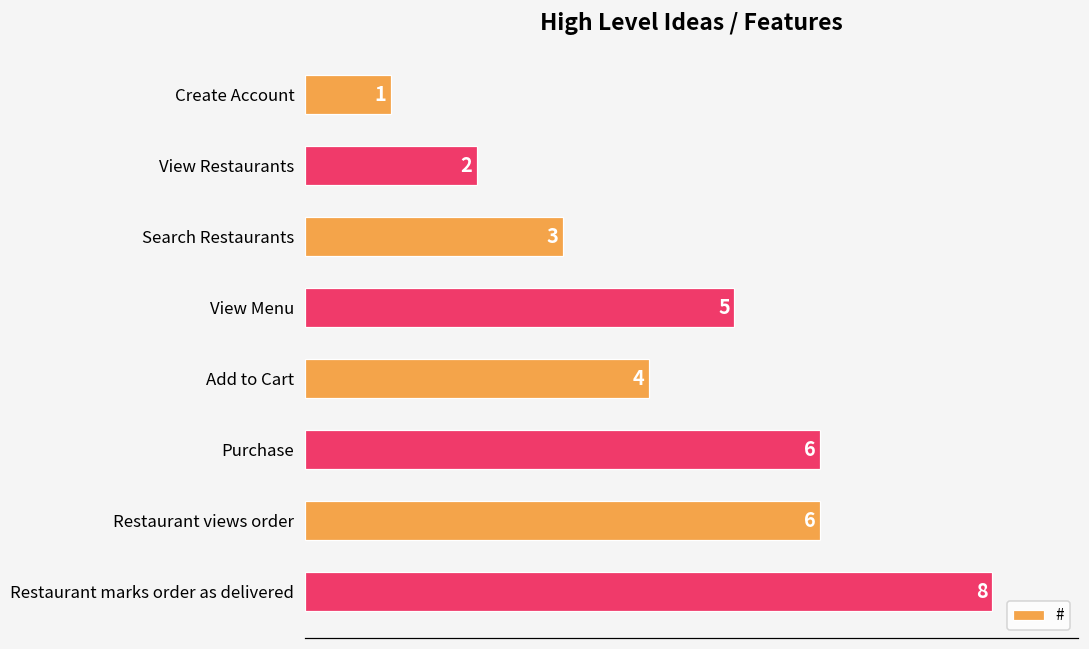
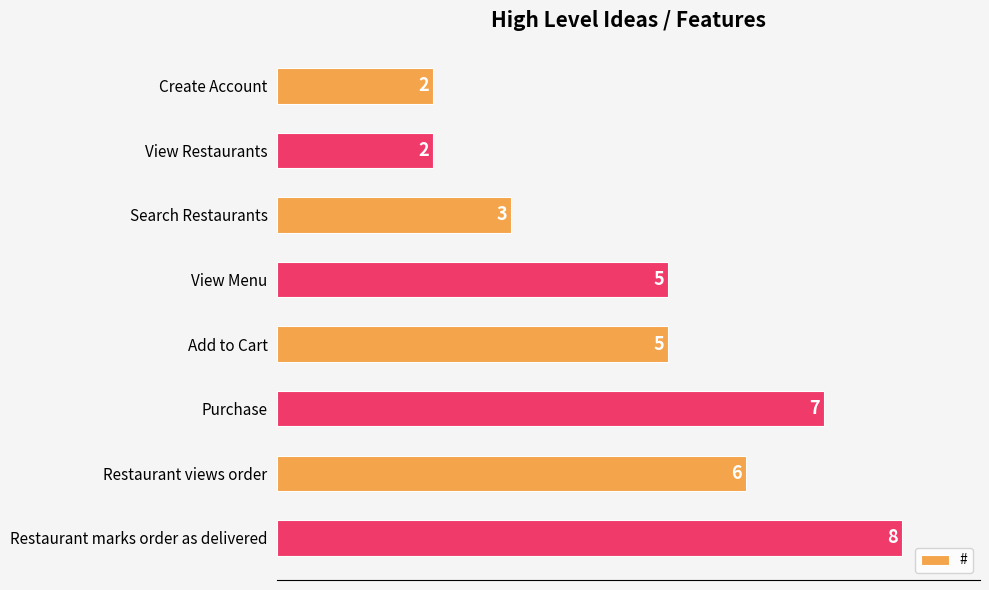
Create Account: 1 -> 2
Add to Cart: 4 -> 5
Purchase: 6 -> 7
